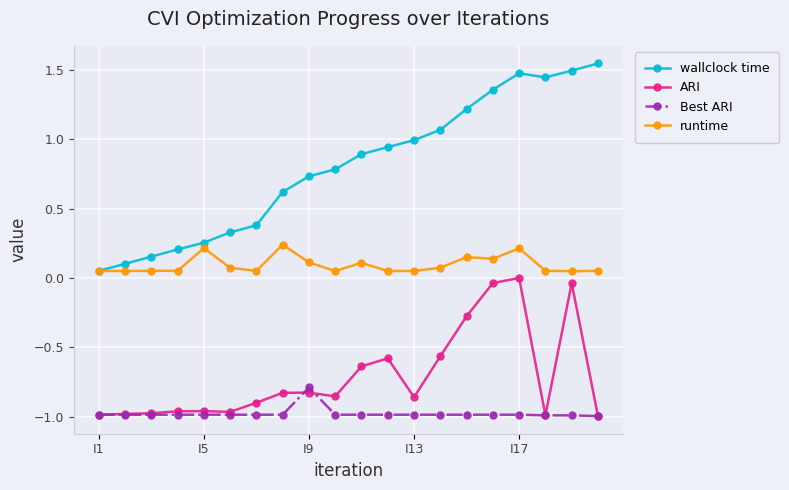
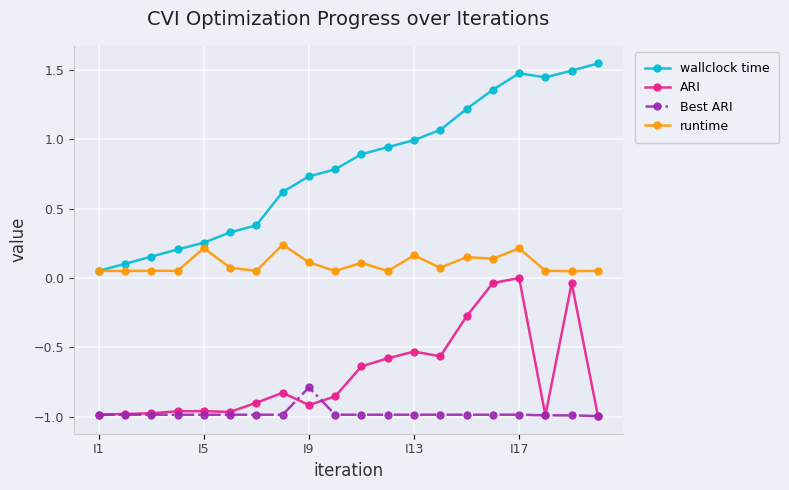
ARI, I9: -0.83 -> -0.92
ARI, I13: -0.86 -> -0.53
runtime, I13: 0.05 -> 0.16
